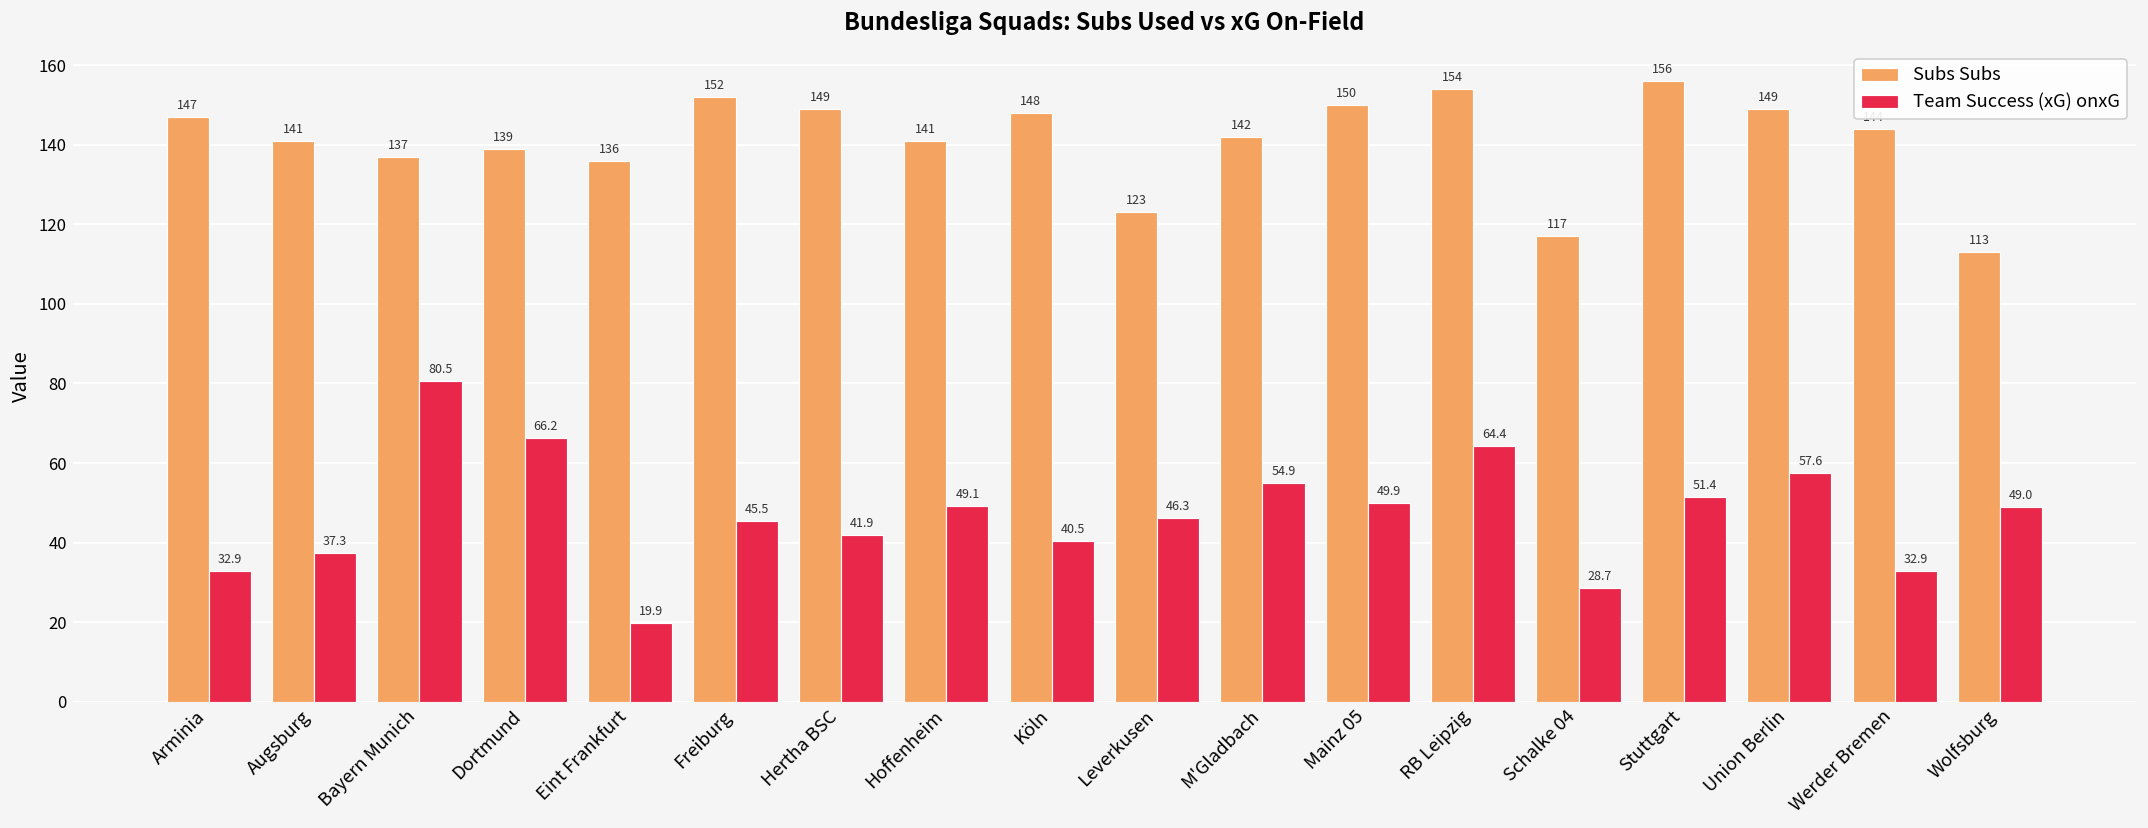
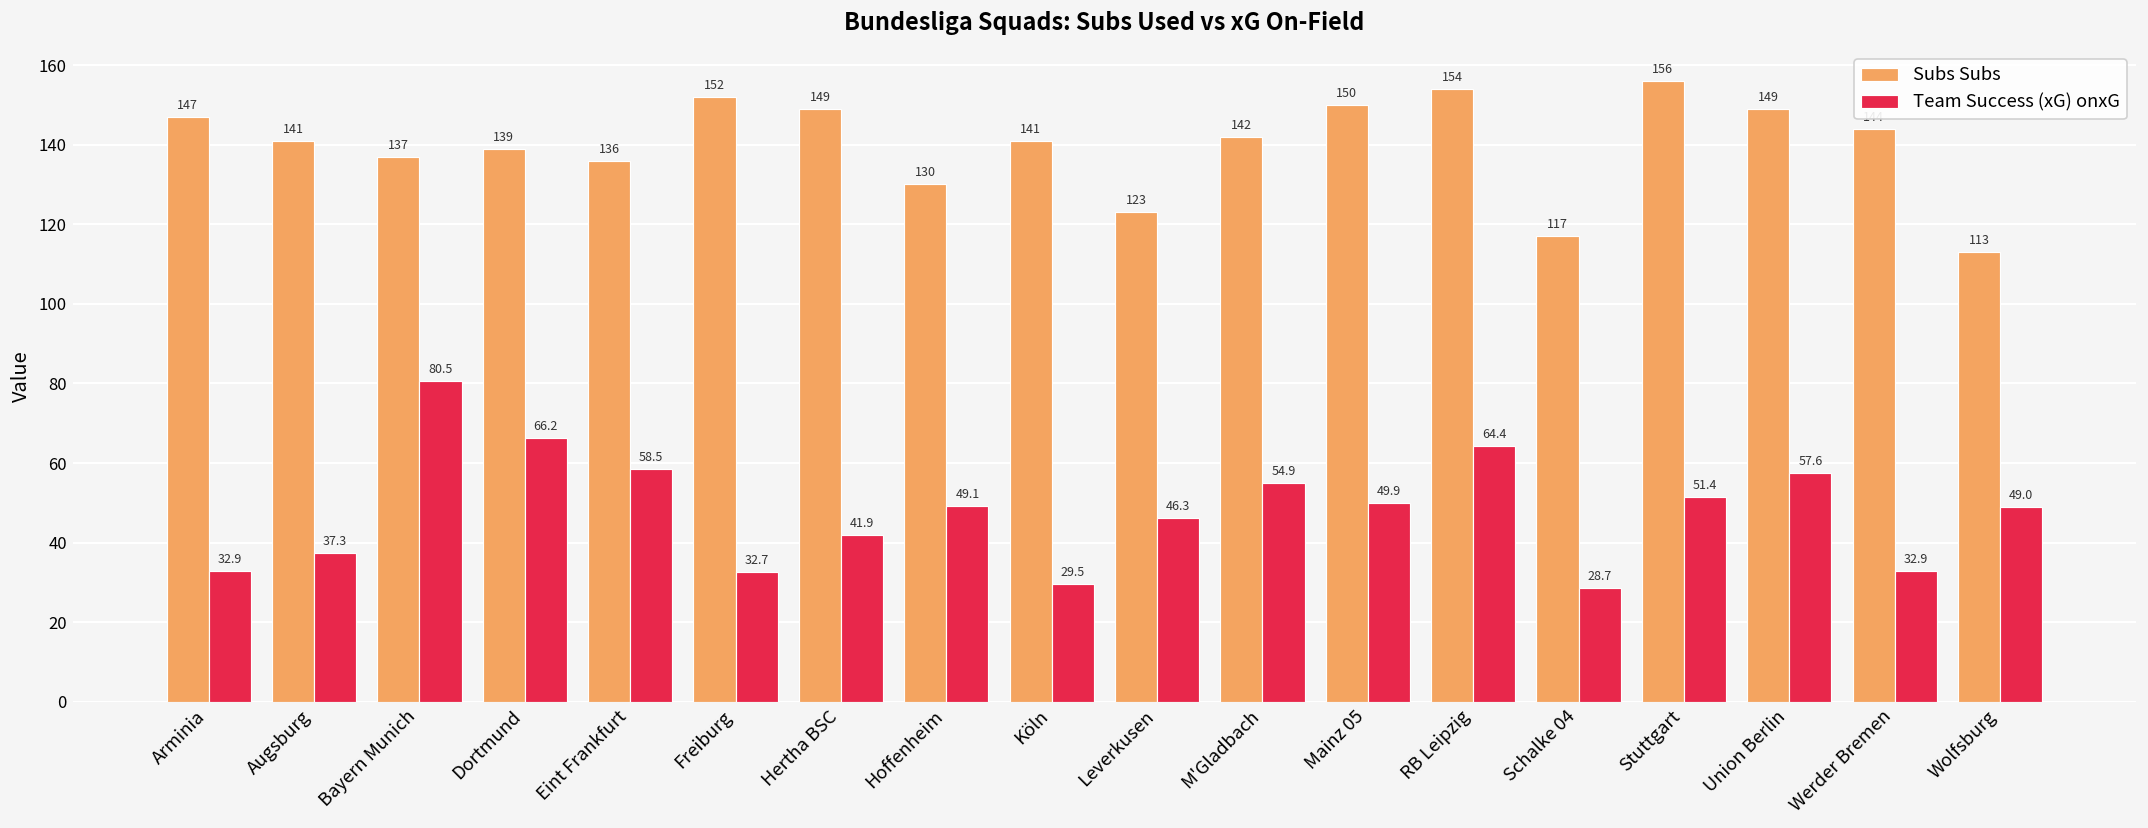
Team Success (xG) onxG, Eint Frankfurt: 19.9 -> 58.5
Team Success (xG) onxG, Freiburg: 45.5 -> 32.7
Subs Subs, Hoffenheim: 141 -> 130
Subs Subs, Köln: 148 -> 141
Team Success (xG) onxG, Köln: 40.5 -> 29.5
